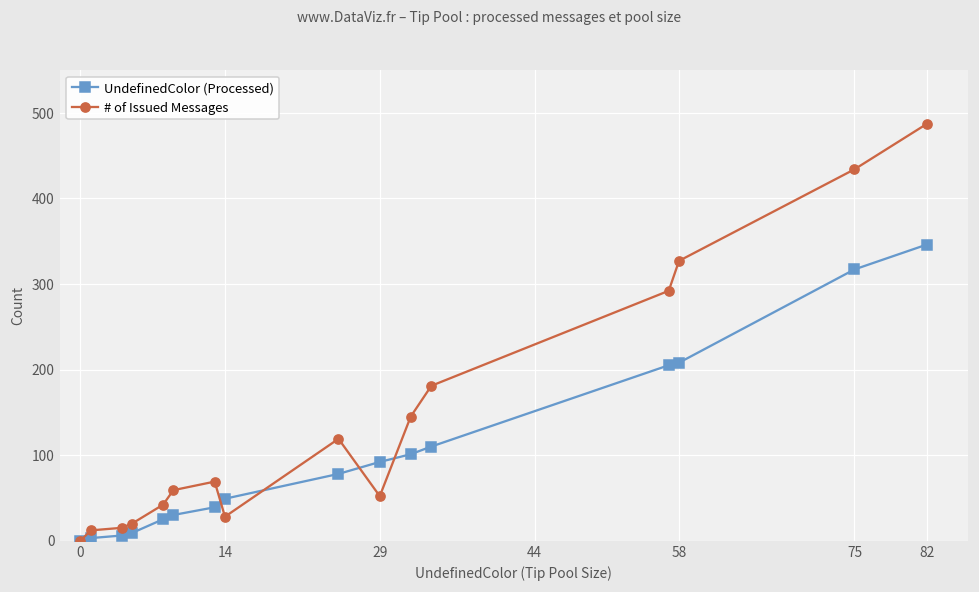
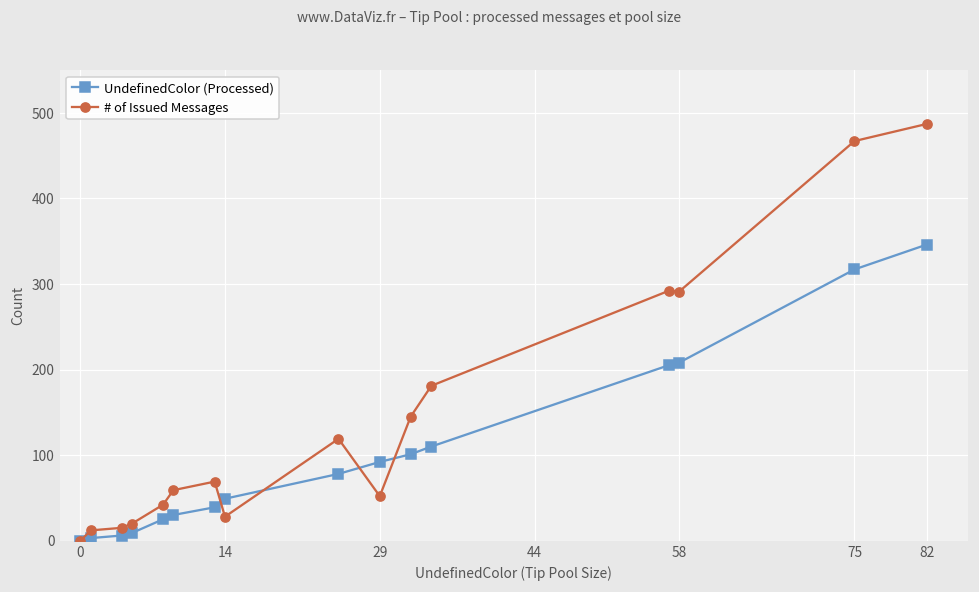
# of Issued Messages, 58: 330 -> 290
# of Issued Messages, 75: 430 -> 470
